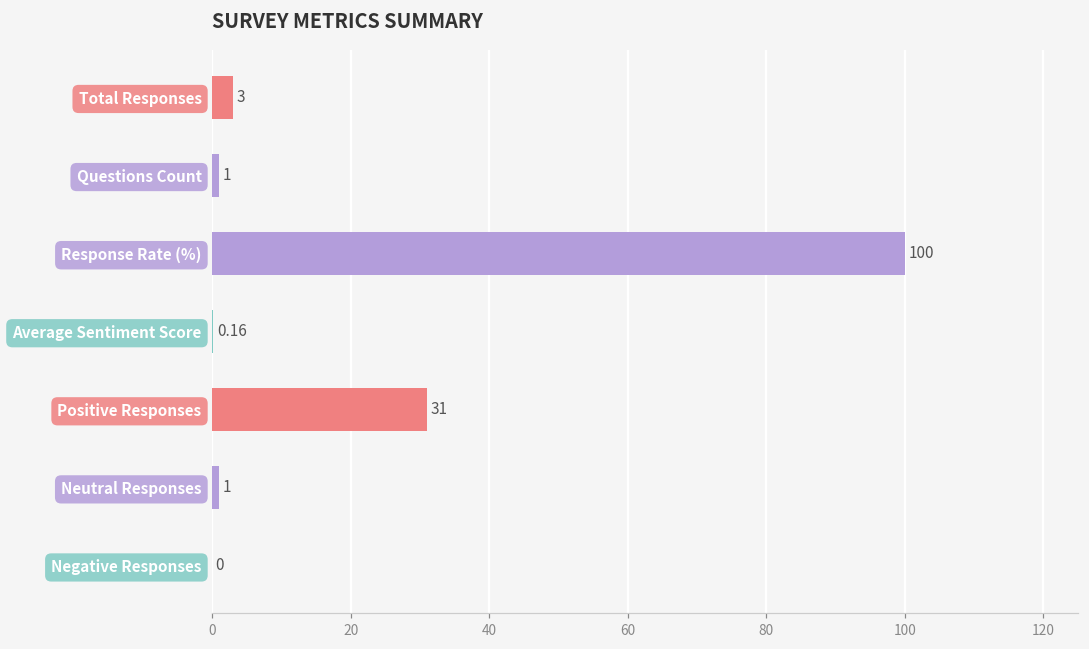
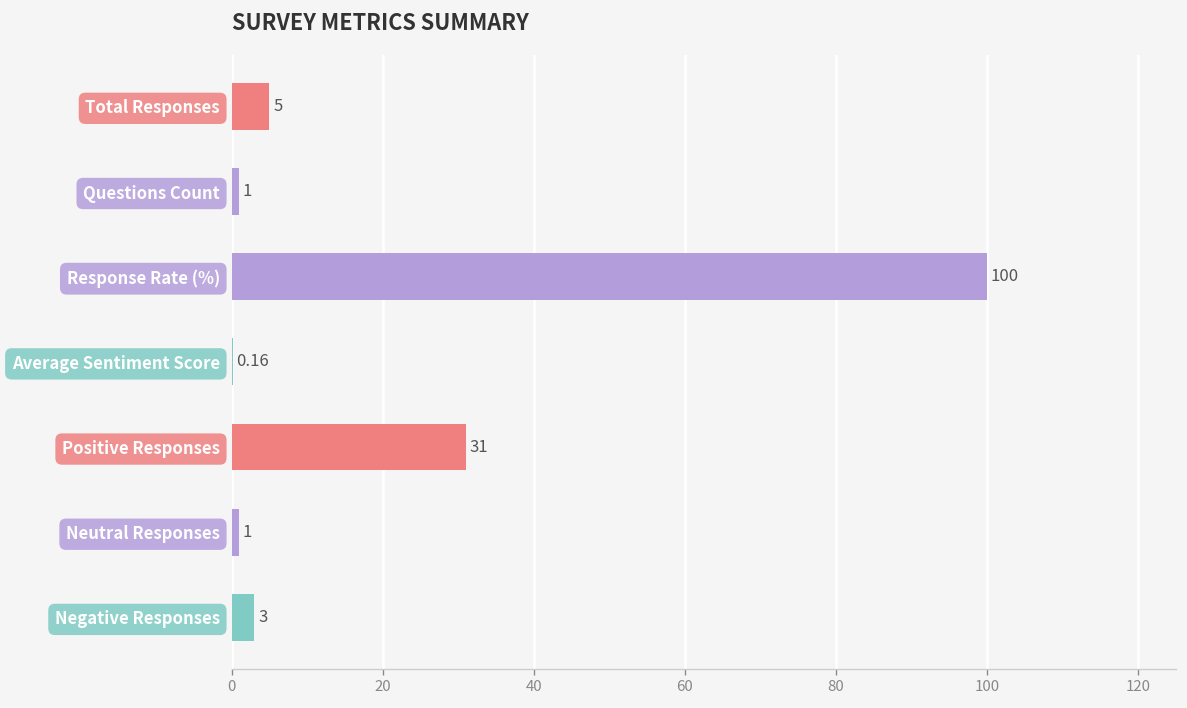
Total Responses: 3 -> 5
Negative Responses: 0 -> 3
